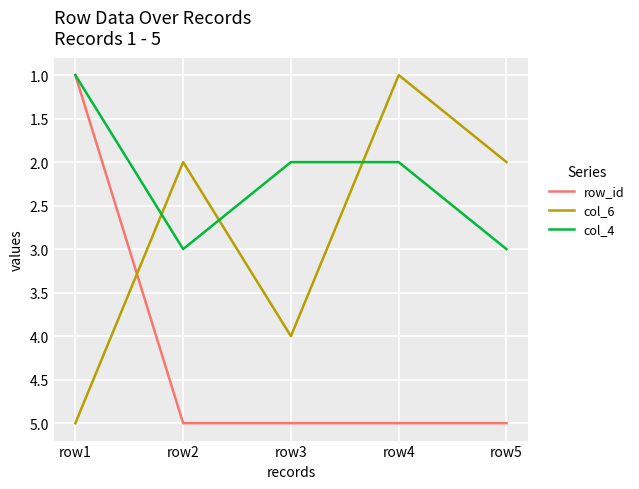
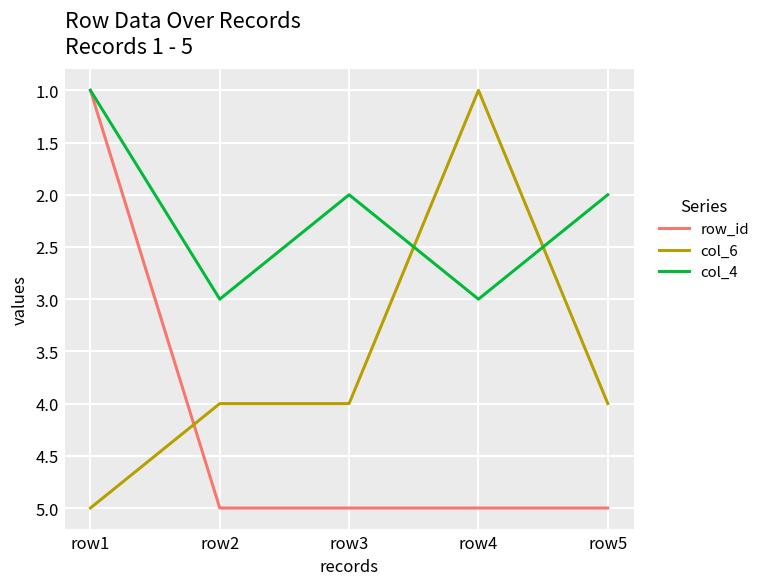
col_6, row2: 2 -> 4
col_4, row4: 2 -> 3
col_6, row5: 2 -> 4
col_4, row5: 3 -> 2
